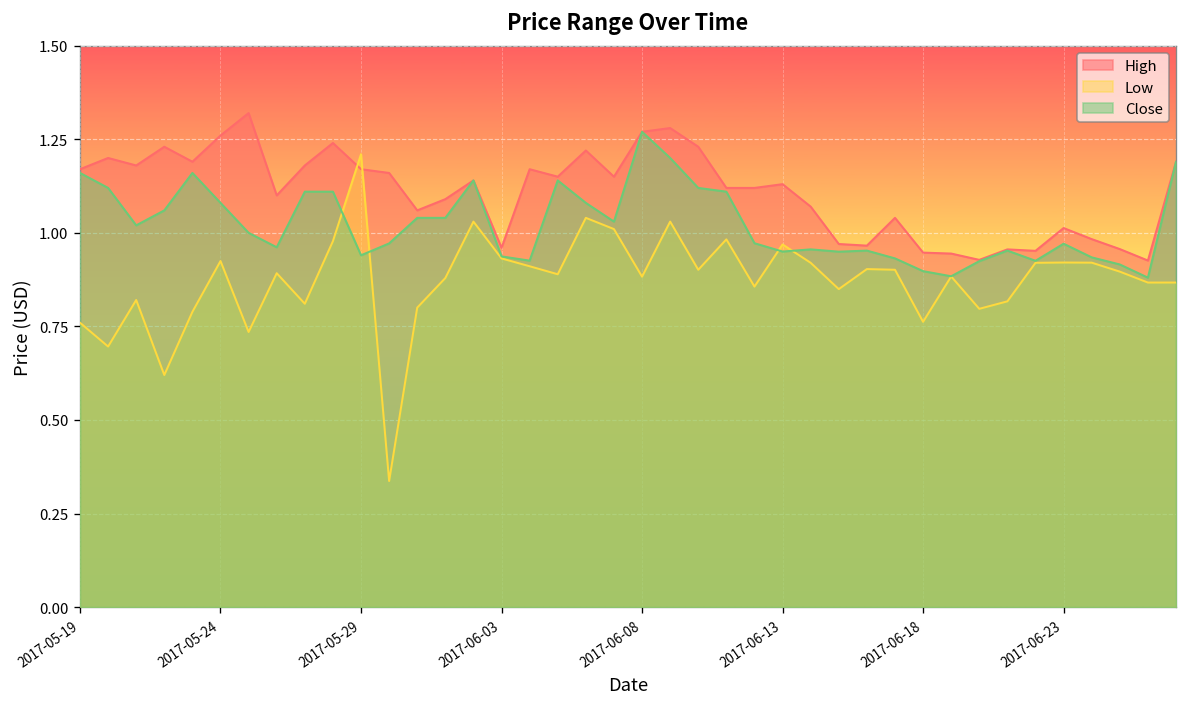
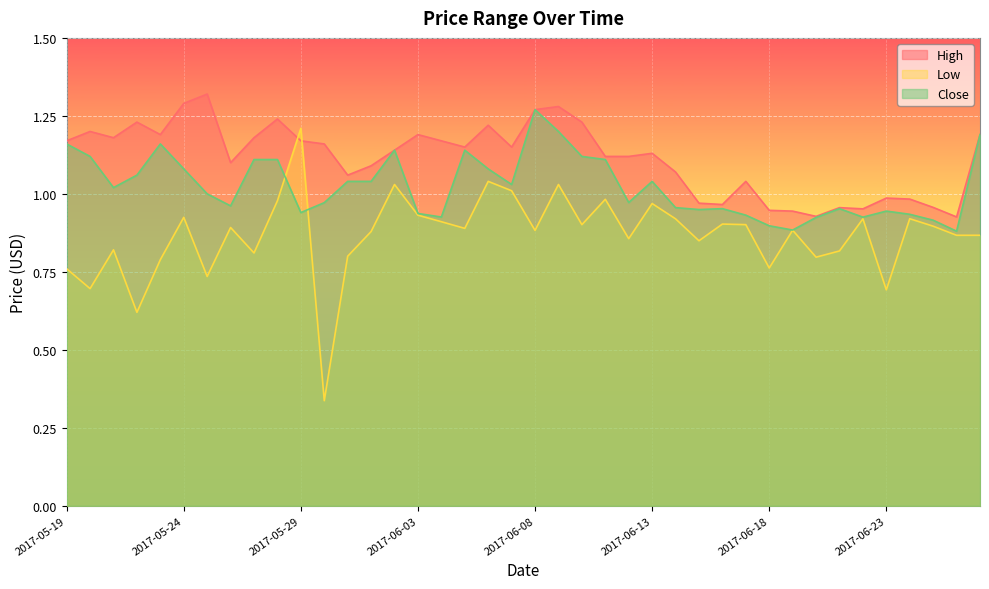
High, 2017-05-24: 1.26 -> 1.29
High, 2017-06-03: 0.96 -> 1.19
Close, 2017-06-13: 0.95 -> 1.04
High, 2017-06-23: 1.01 -> 0.99
Low, 2017-06-23: 0.92 -> 0.69
Close, 2017-06-23: 0.97 -> 0.94
